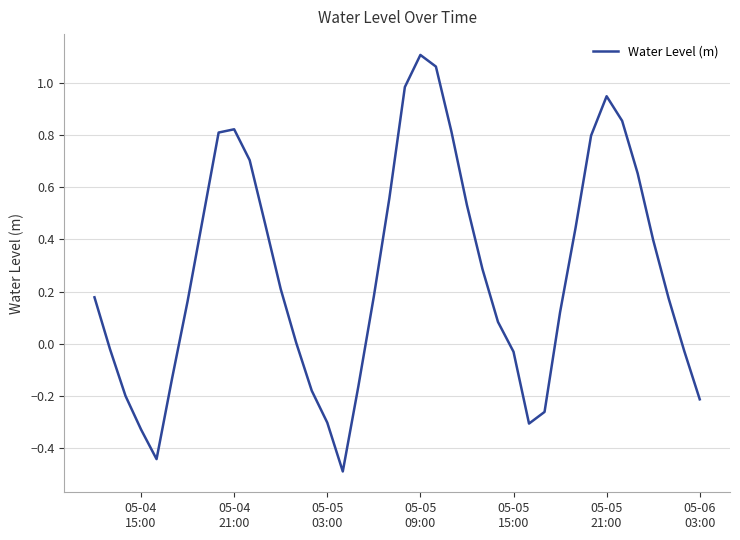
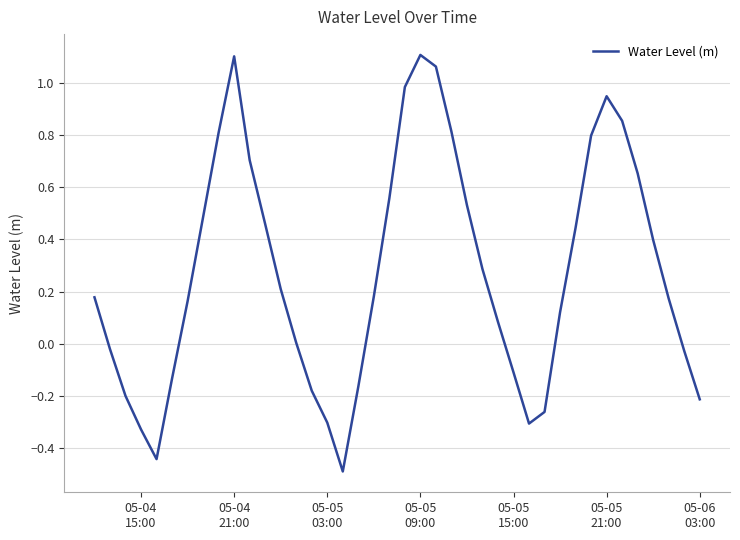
05-04 21:00: 0.82 -> 1.10
05-05 15:00: -0.03 -> -0.11
